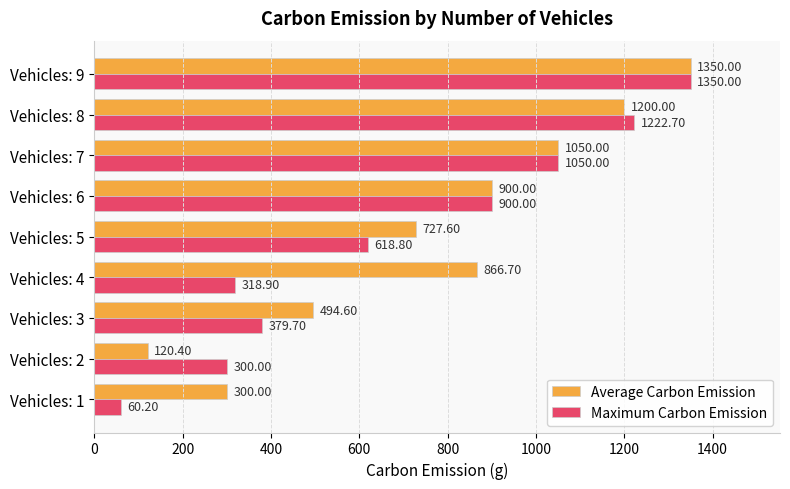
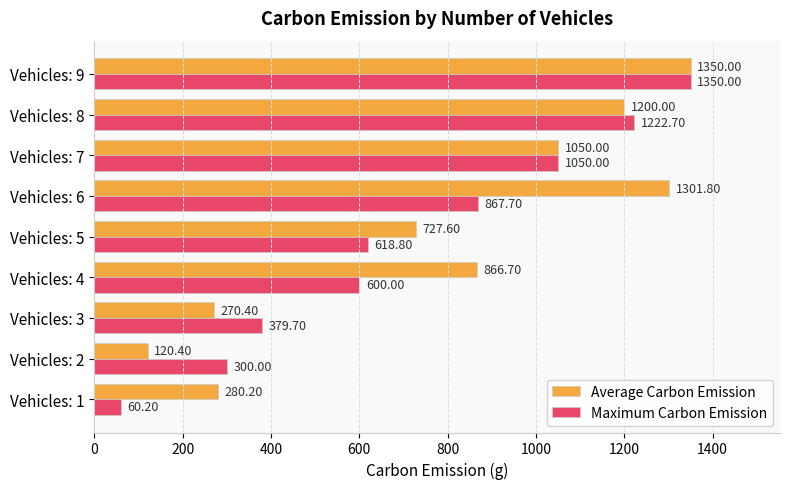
Average Carbon Emission, Vehicles: 6: 900.00 -> 1301.80
Maximum Carbon Emission, Vehicles: 6: 900.00 -> 867.70
Maximum Carbon Emission, Vehicles: 4: 318.90 -> 600.00
Average Carbon Emission, Vehicles: 3: 494.60 -> 270.40
Average Carbon Emission, Vehicles: 1: 300.00 -> 280.20
